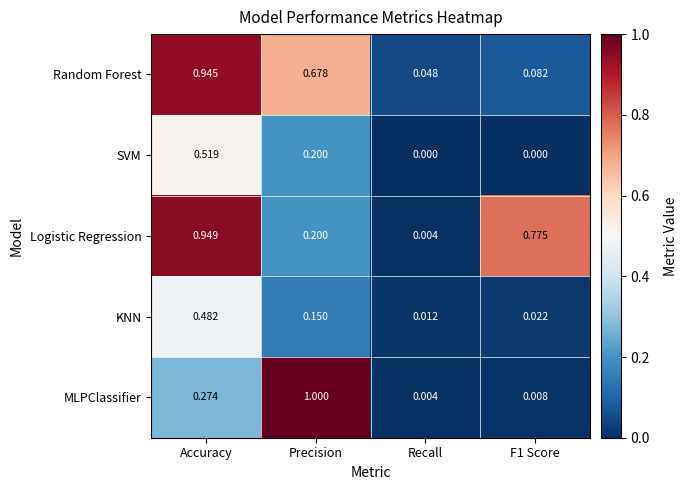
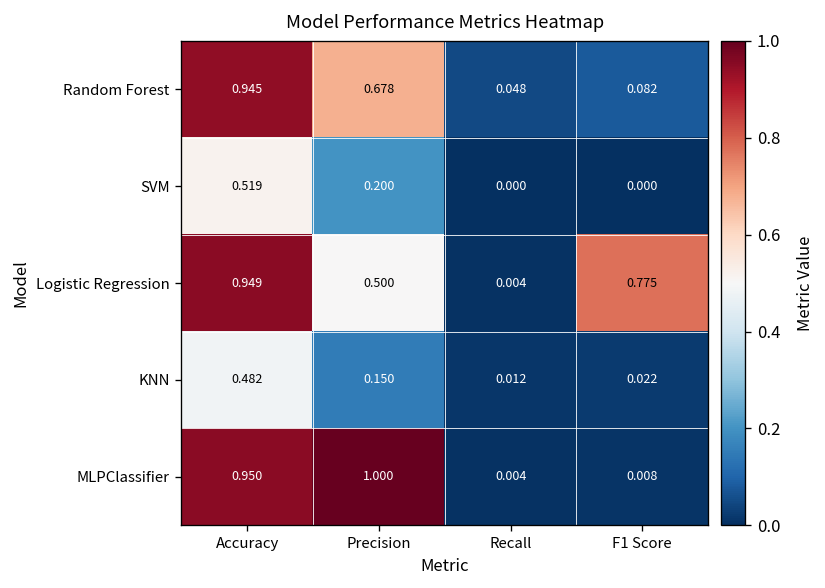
Logistic Regression, Precision: 0.200 -> 0.500
MLPClassifier, Accuracy: 0.274 -> 0.950
